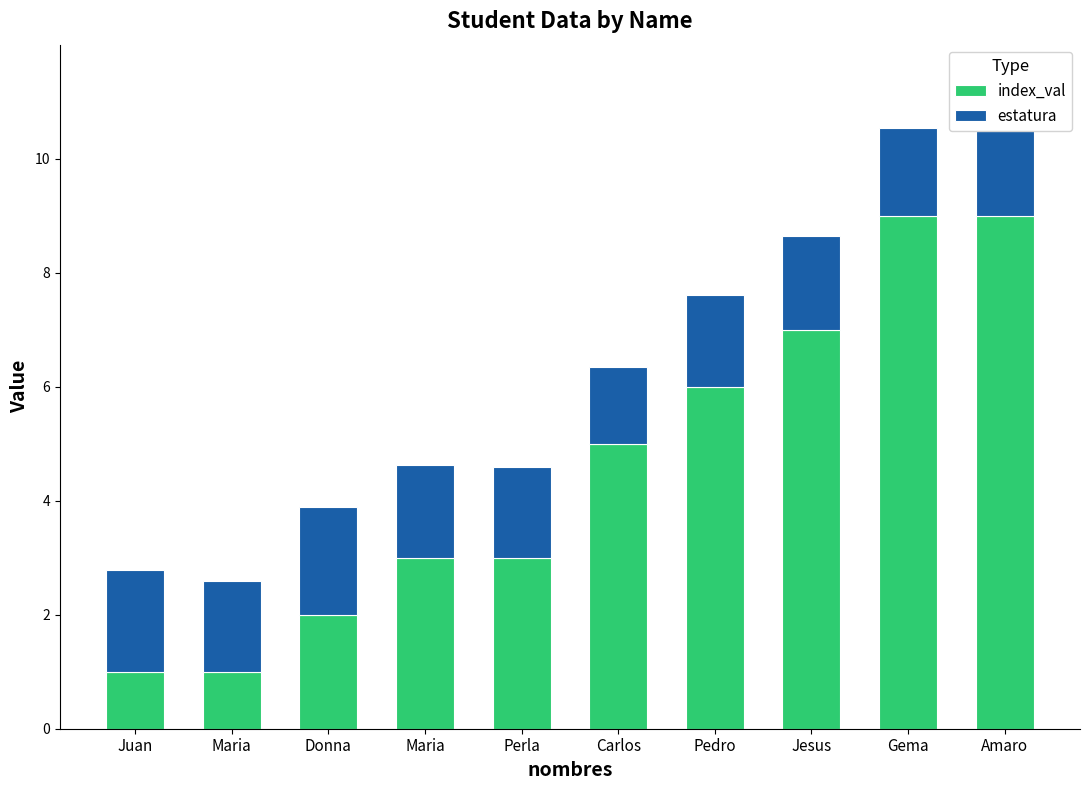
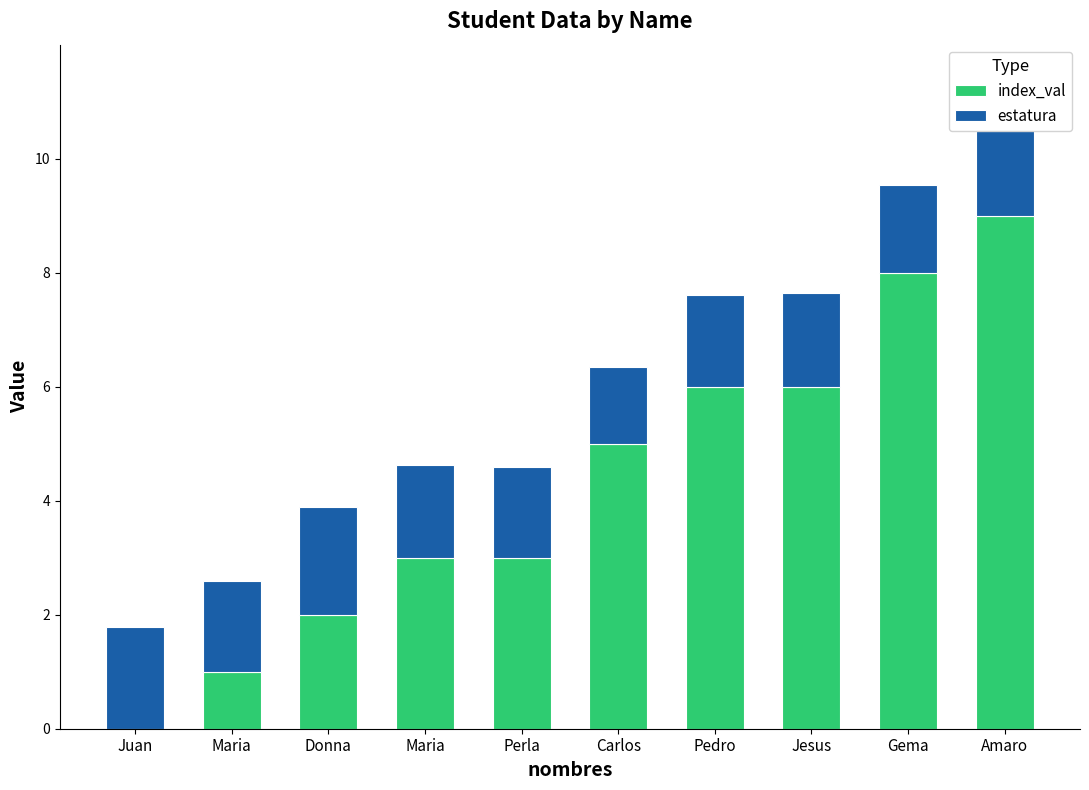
index_val, Juan: 1 -> 0
index_val, Jesus: 7 -> 6
index_val, Gema: 9 -> 8
